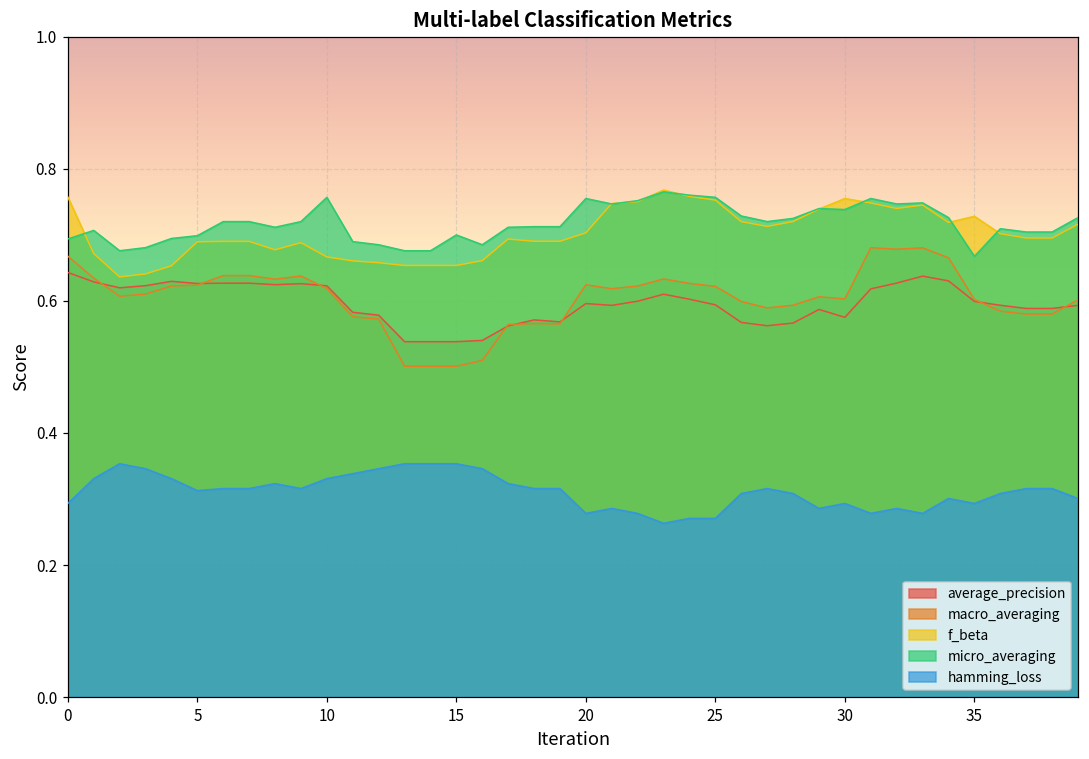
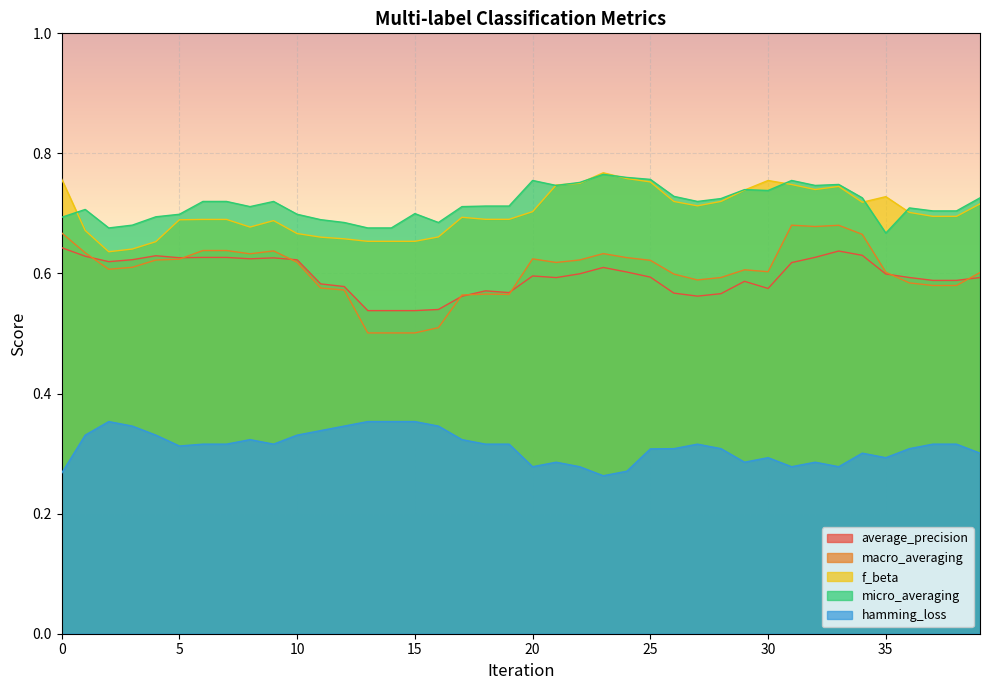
hamming_loss, 0: 0.29 -> 0.27
micro_averaging, 10: 0.76 -> 0.70
hamming_loss, 25: 0.27 -> 0.31
